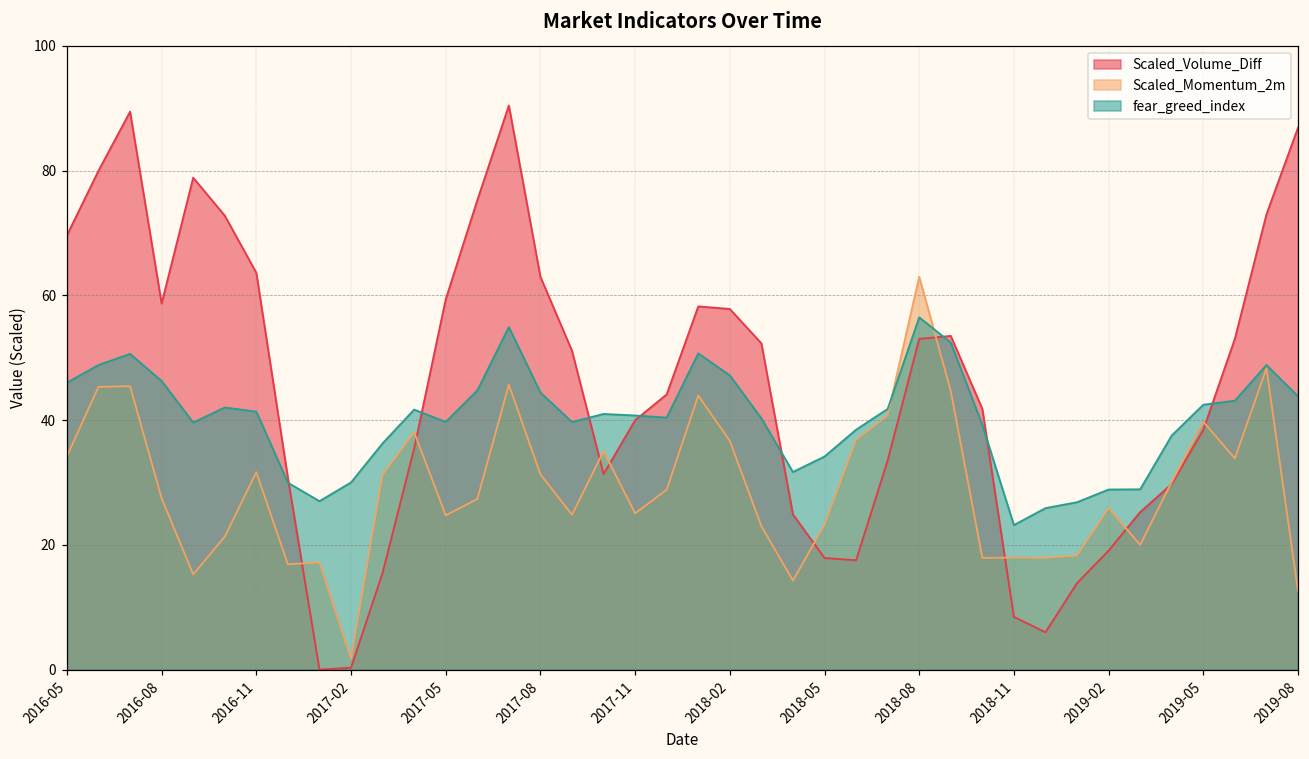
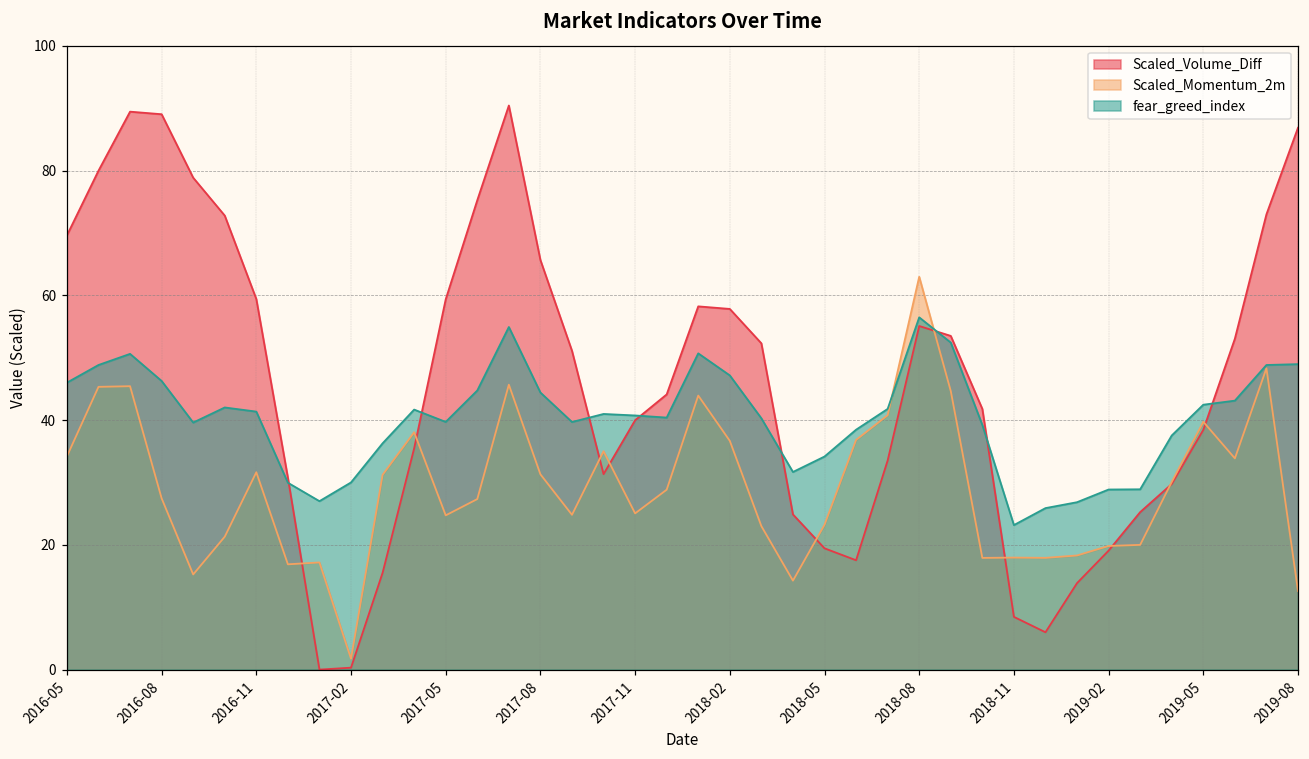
Scaled_Volume_Diff, 2016-08: 59 -> 89
Scaled_Volume_Diff, 2016-11: 64 -> 59
Scaled_Volume_Diff, 2017-08: 63 -> 66
Scaled_Volume_Diff, 2018-05: 18 -> 19
Scaled_Volume_Diff, 2018-08: 53 -> 55
Scaled_Momentum_2m, 2019-02: 26 -> 20
fear_greed_index, 2019-08: 44 -> 49
